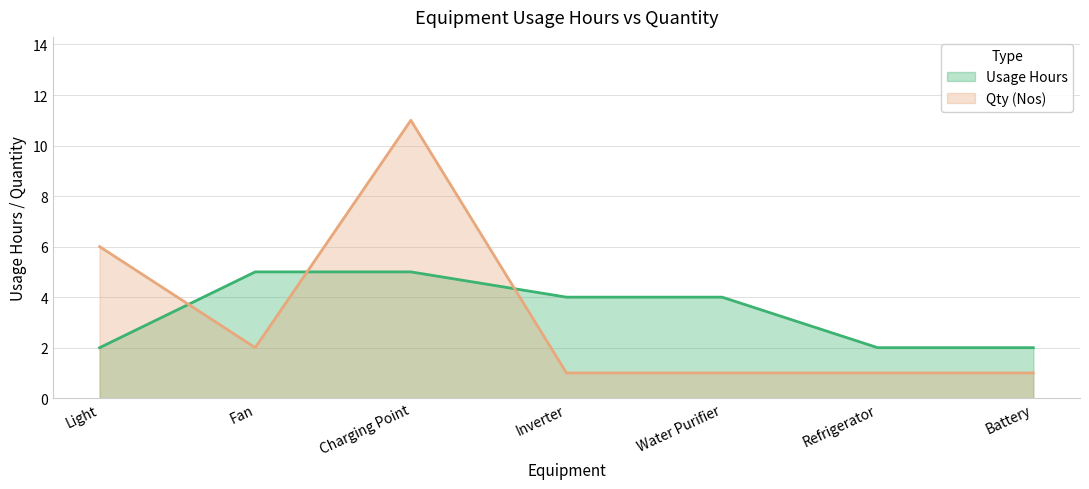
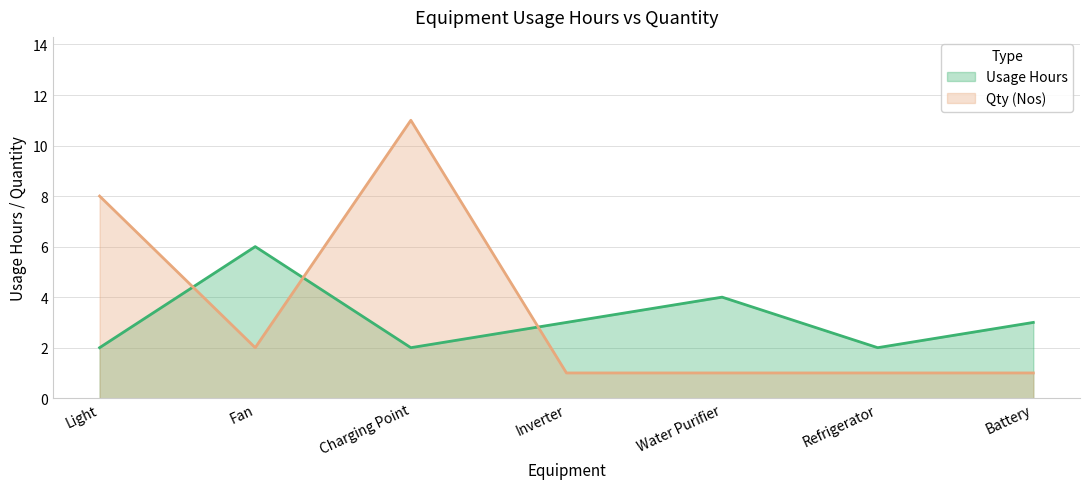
Qty (Nos), Light: 6 -> 8
Usage Hours, Fan: 5 -> 6
Usage Hours, Charging Point: 5 -> 2
Usage Hours, Inverter: 4 -> 3
Usage Hours, Battery: 2 -> 3
